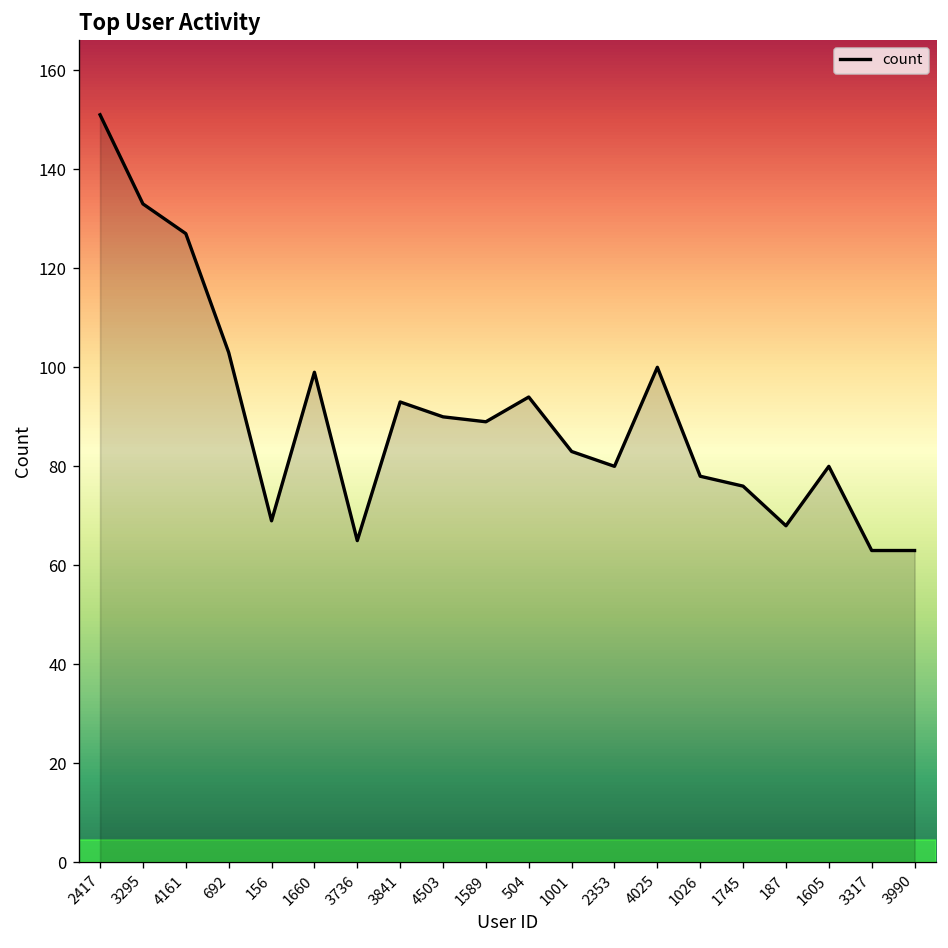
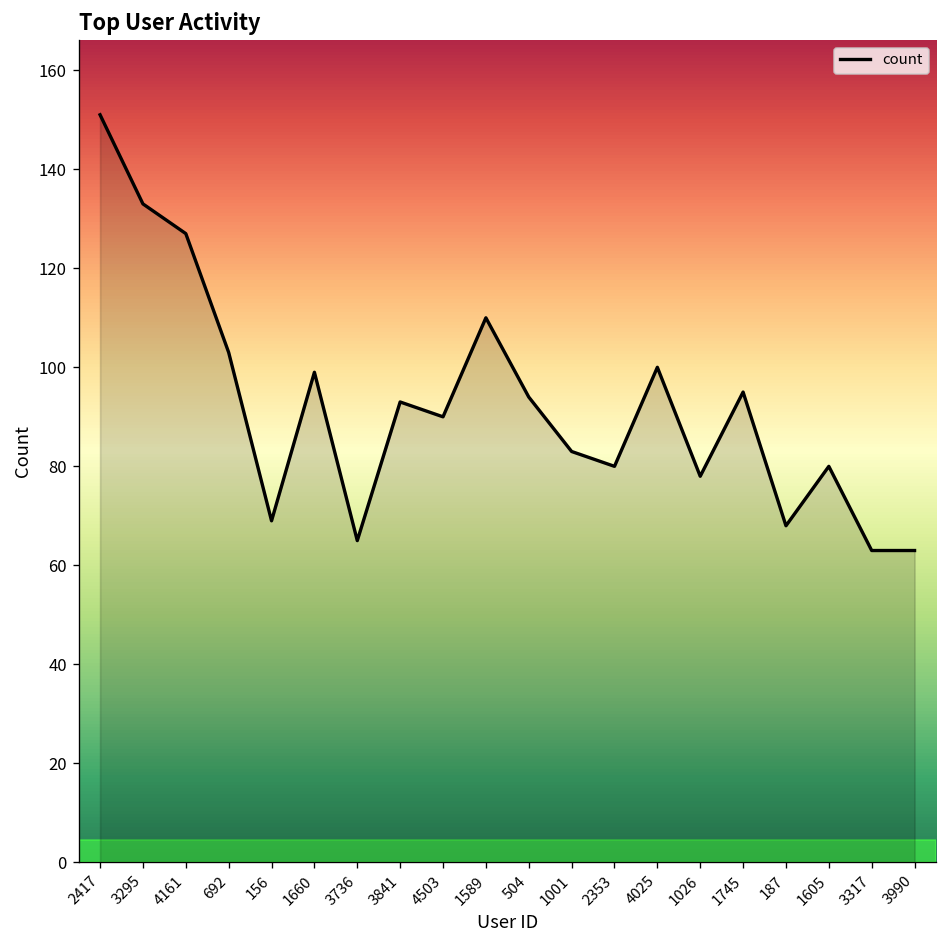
1589: 89 -> 110
1745: 76 -> 95
